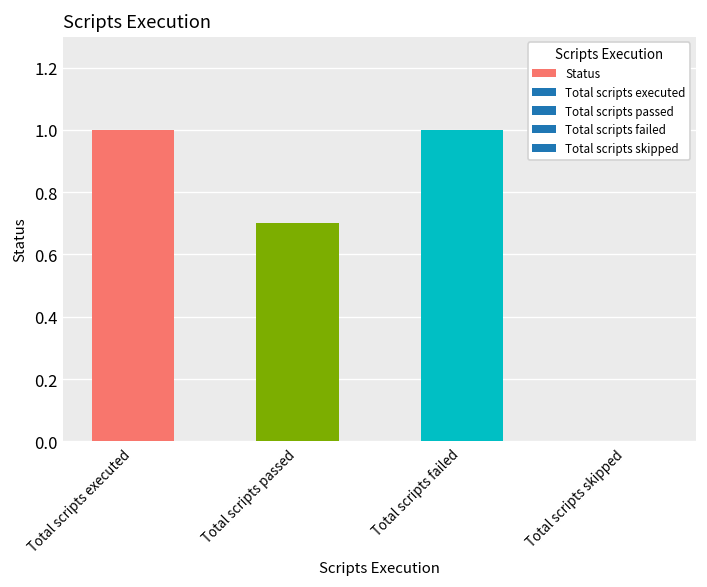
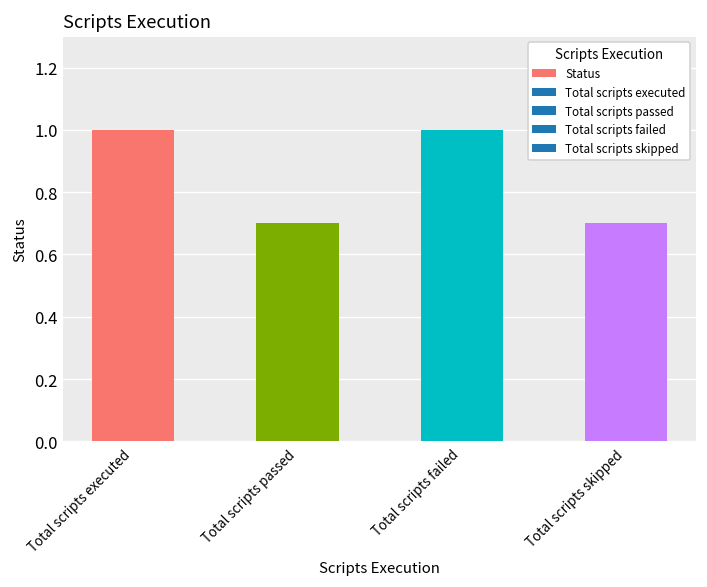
Total scripts skipped: 0.0 -> 0.7
